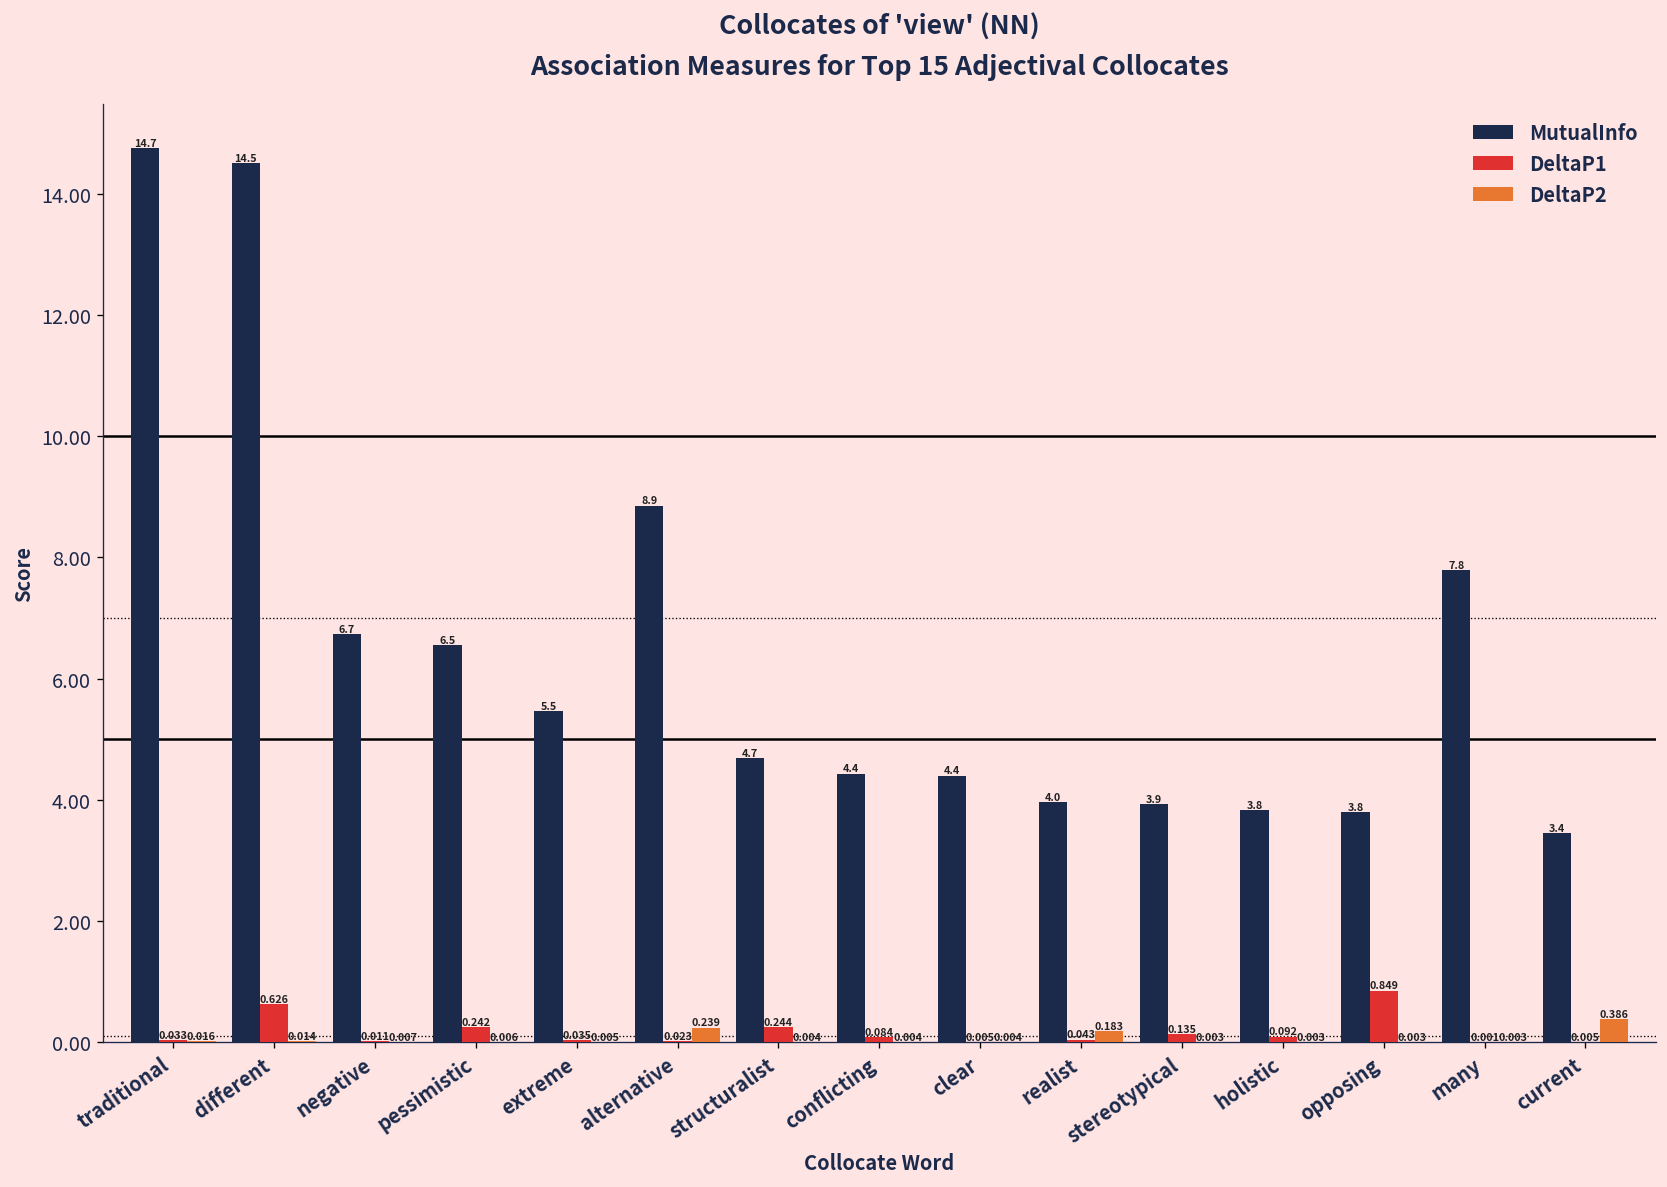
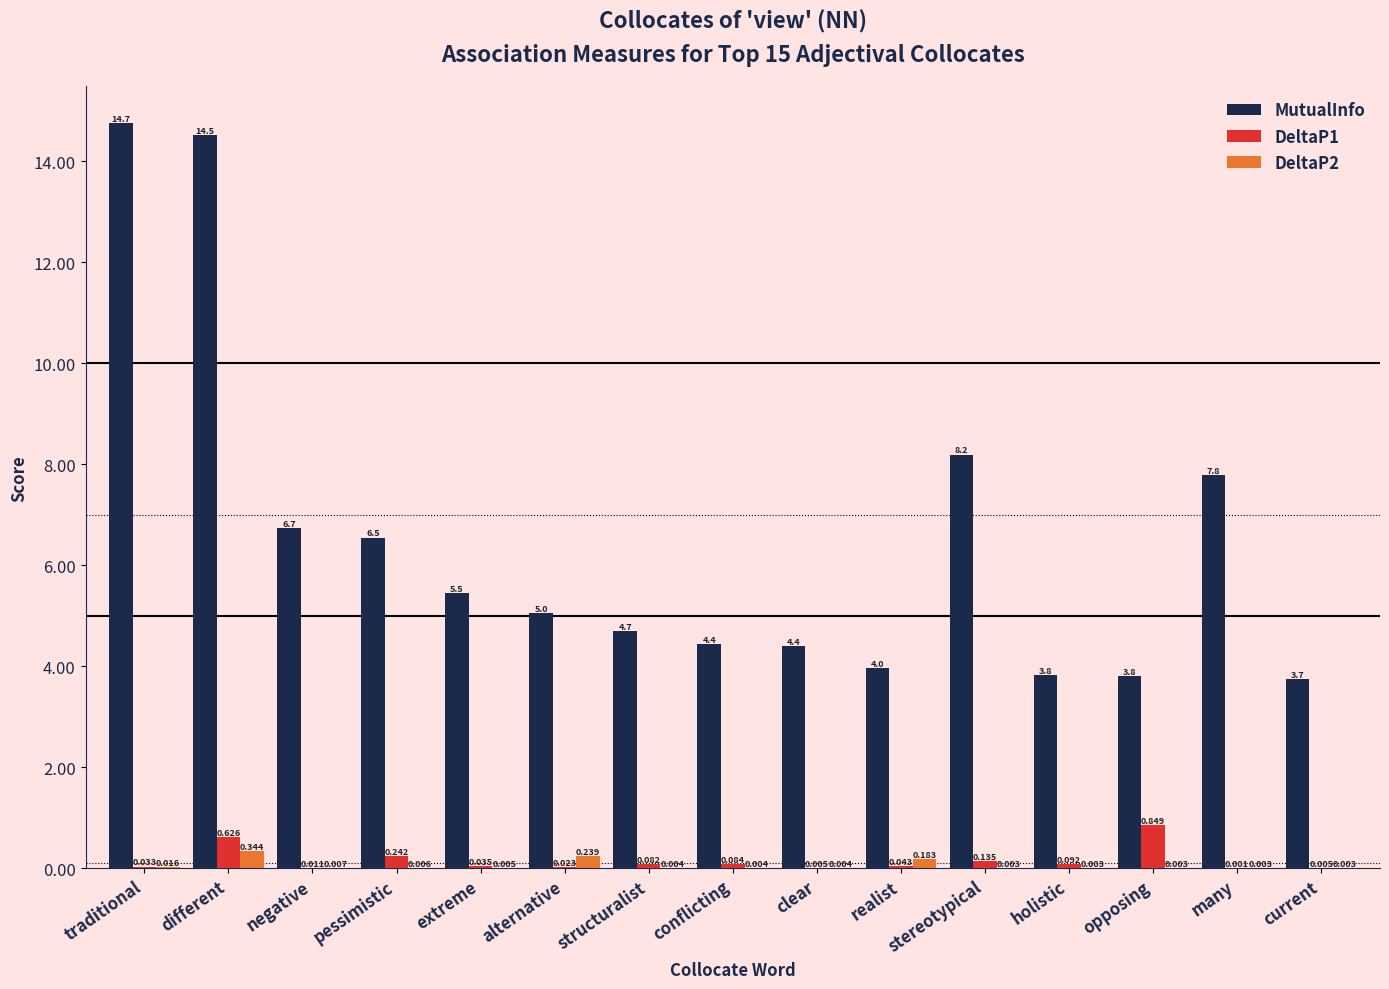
DeltaP2, different: 0.014 -> 0.344
MutualInfo, alternative: 8.9 -> 5.0
DeltaP1, structuralist: 0.244 -> 0.082
MutualInfo, stereotypical: 3.9 -> 8.2
MutualInfo, current: 3.4 -> 3.7
DeltaP2, current: 0.386 -> 0.003
